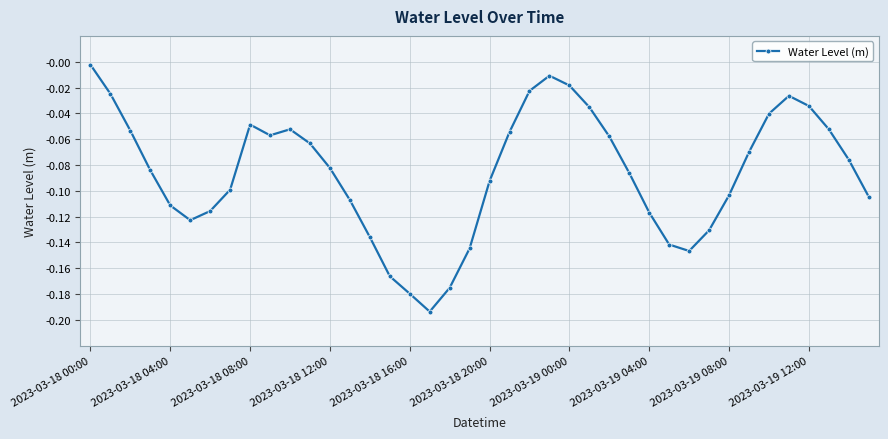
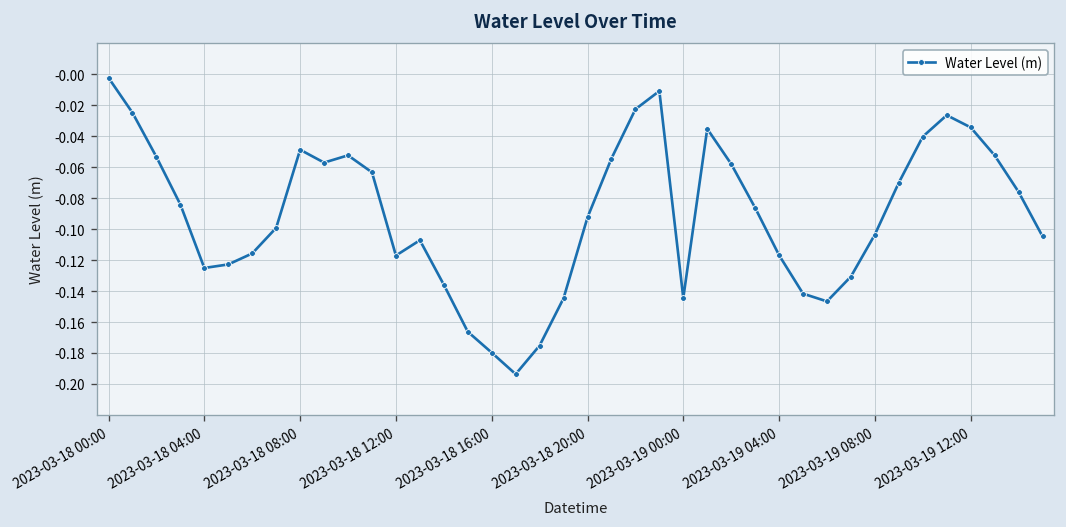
2023-03-18 04:00: -0.111 -> -0.125
2023-03-18 12:00: -0.082 -> -0.117
2023-03-19 00:00: -0.018 -> -0.144
